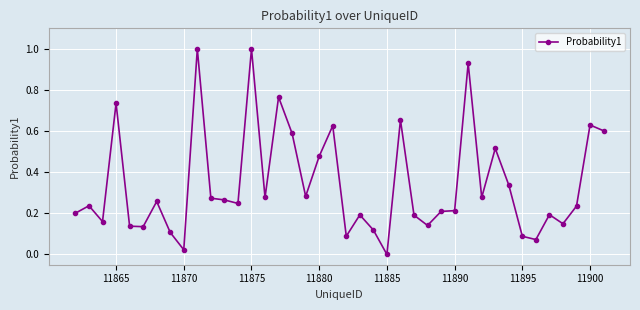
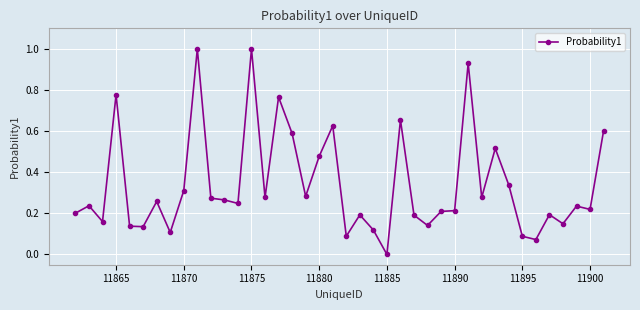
11865: 0.74 -> 0.78
11870: 0.02 -> 0.31
11900: 0.63 -> 0.22
